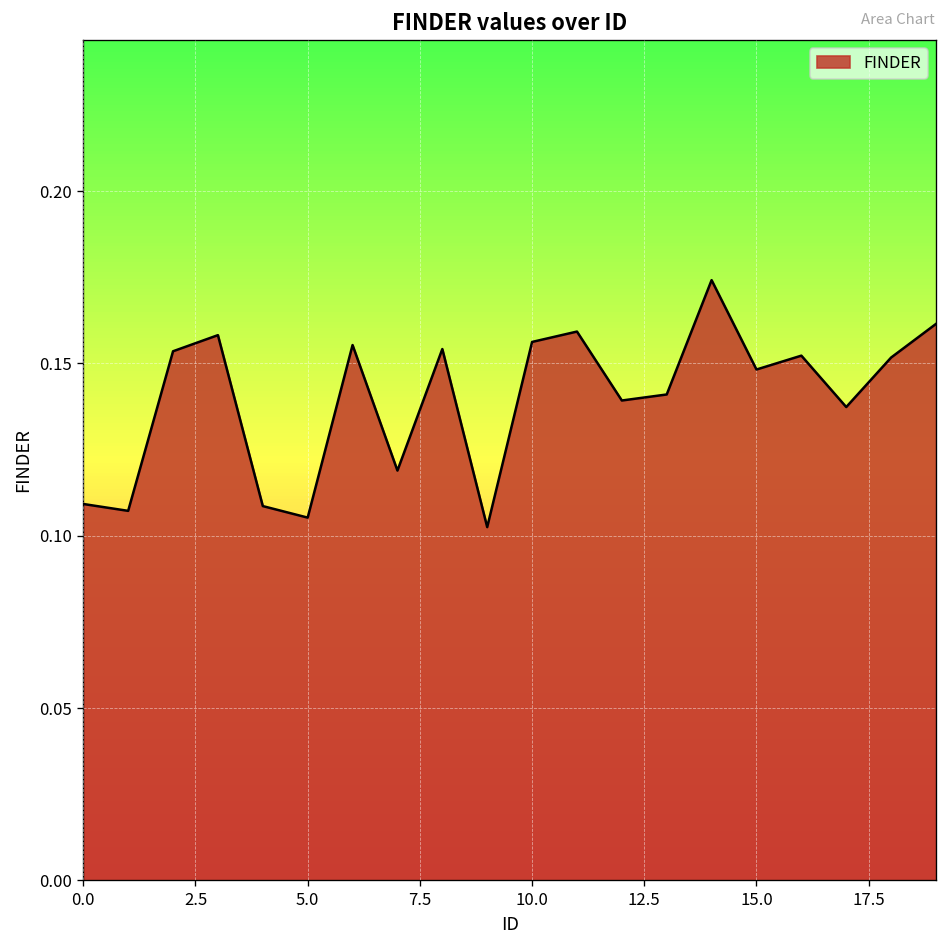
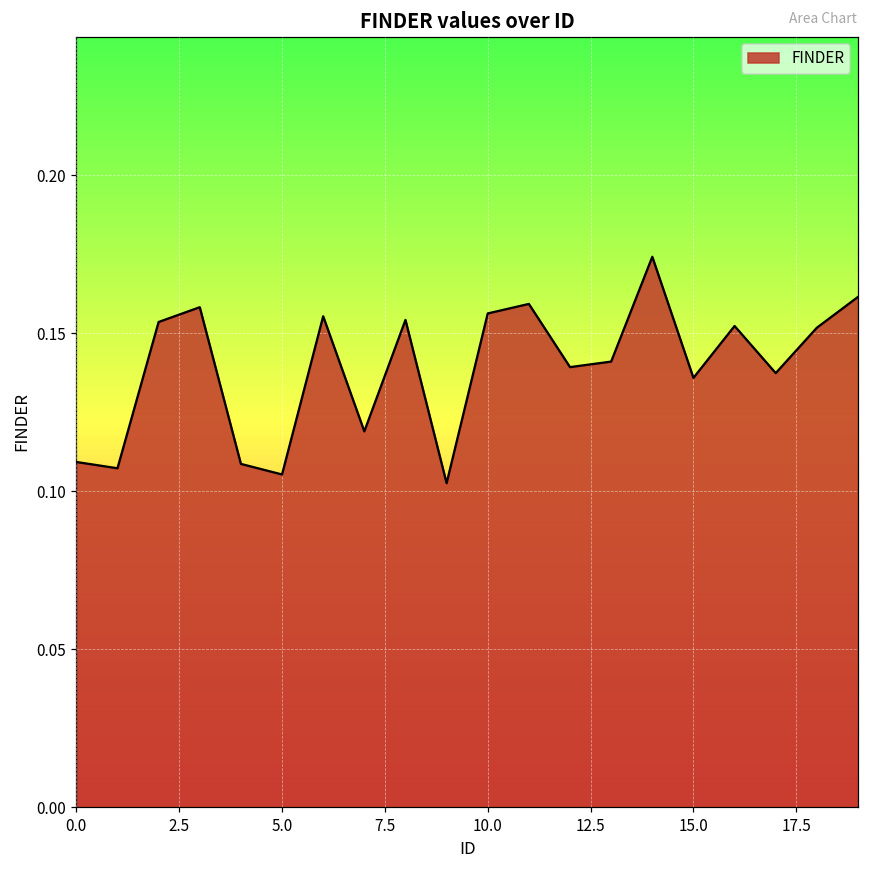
15.0: 0.148 -> 0.136
